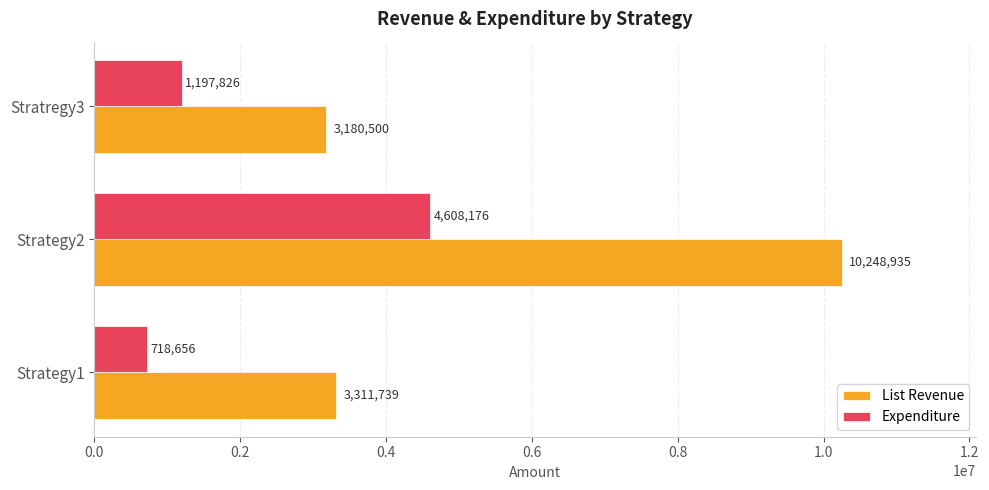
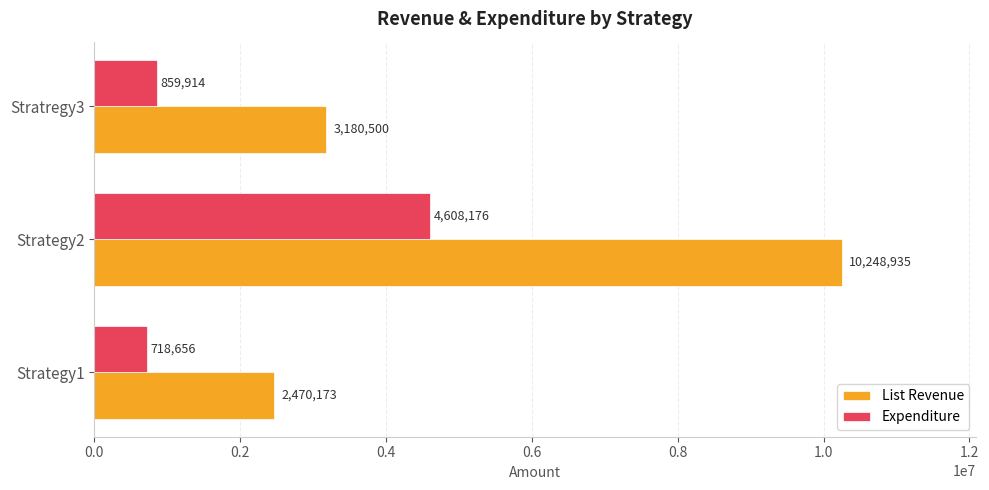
Expenditure, Stratregy3: 1,197,826 -> 859,914
List Revenue, Strategy1: 3,311,739 -> 2,470,173
